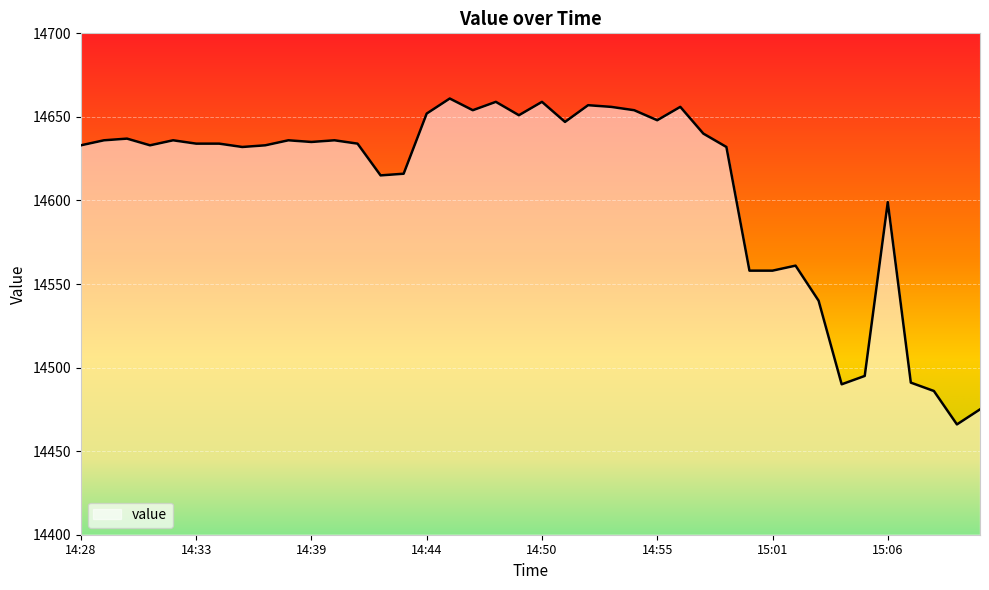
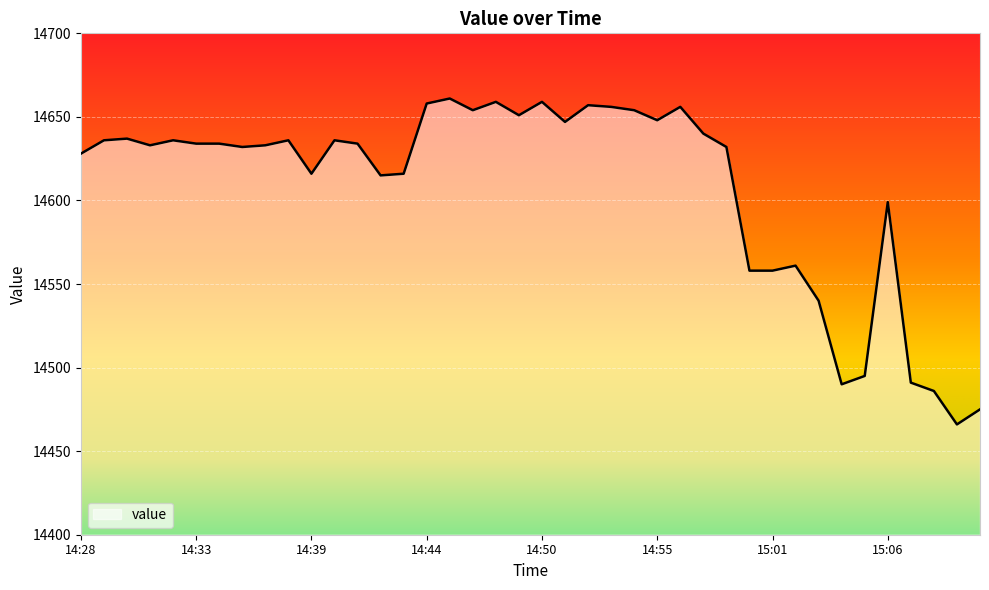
14:28: 14633 -> 14628
14:39: 14635 -> 14616
14:44: 14652 -> 14658
